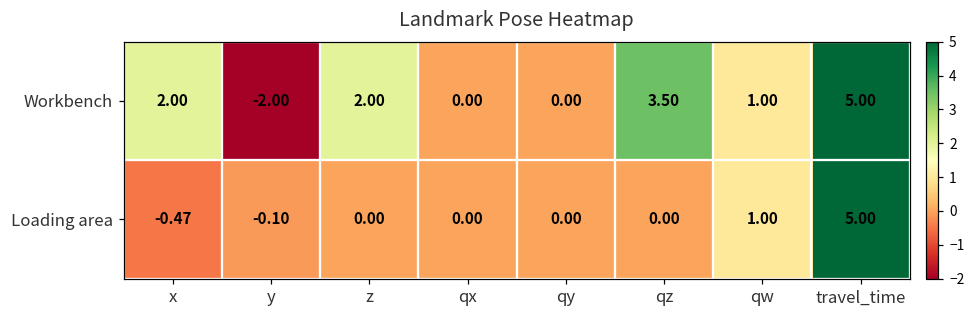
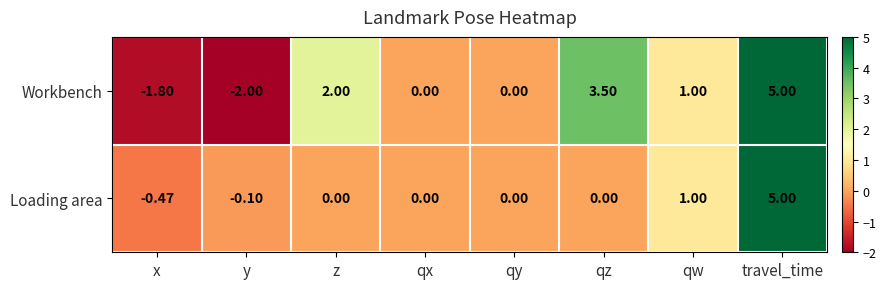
Workbench, x: 2.00 -> -1.80
